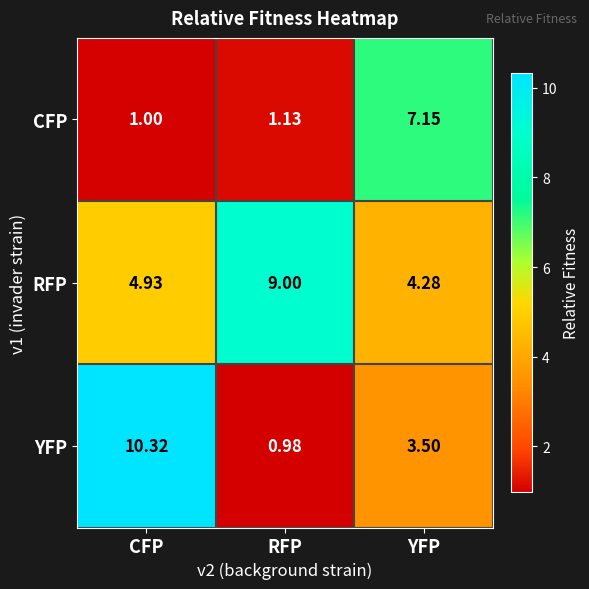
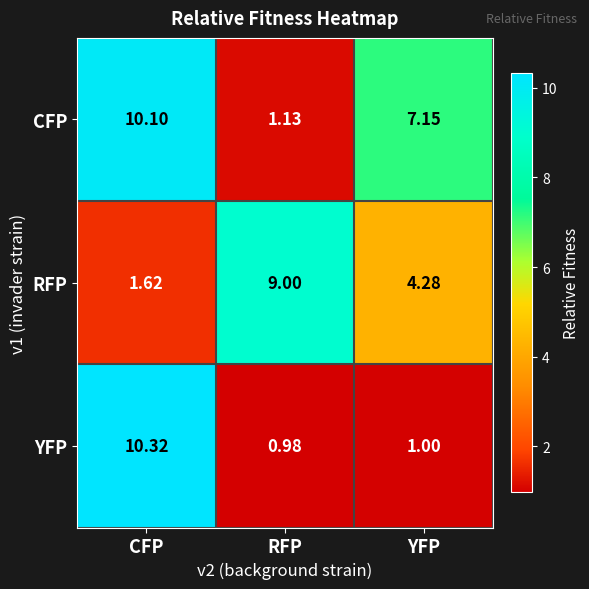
CFP, CFP: 1.00 -> 10.10
RFP, CFP: 4.93 -> 1.62
YFP, YFP: 3.50 -> 1.00
